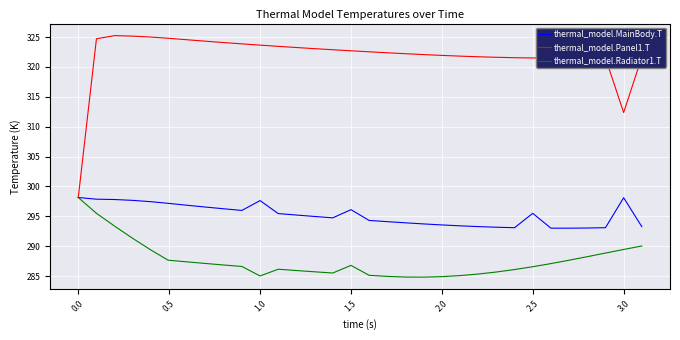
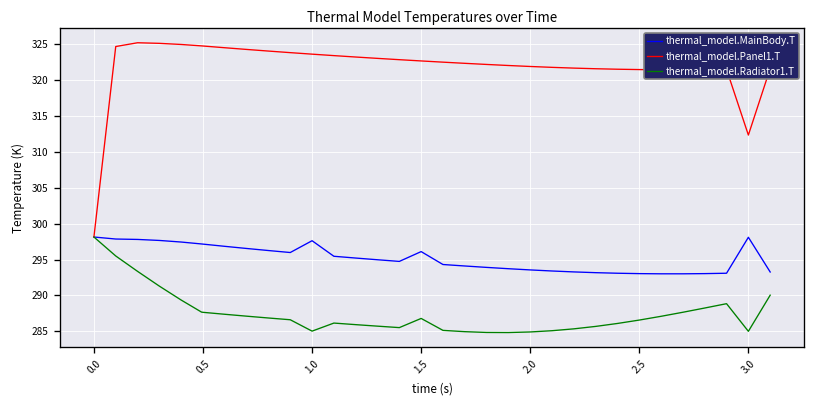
thermal_model.MainBody.T, 2.5: 296 -> 293
thermal_model.Radiator1.T, 3.0: 289 -> 285
